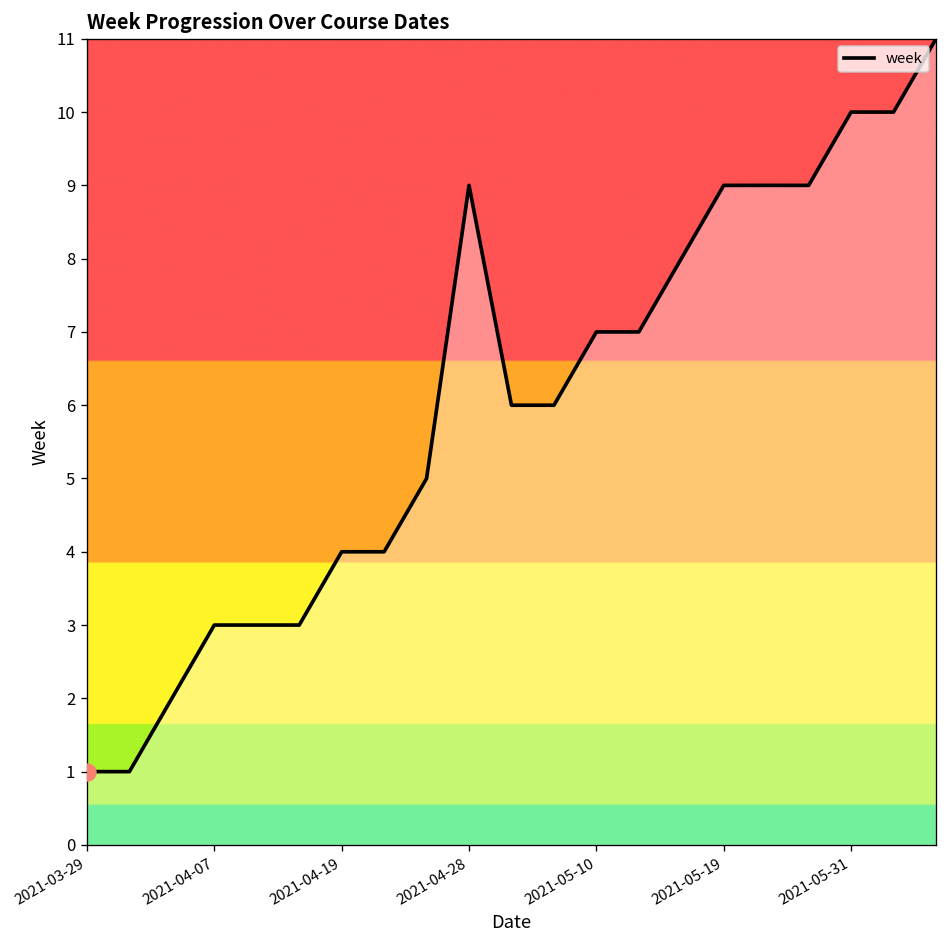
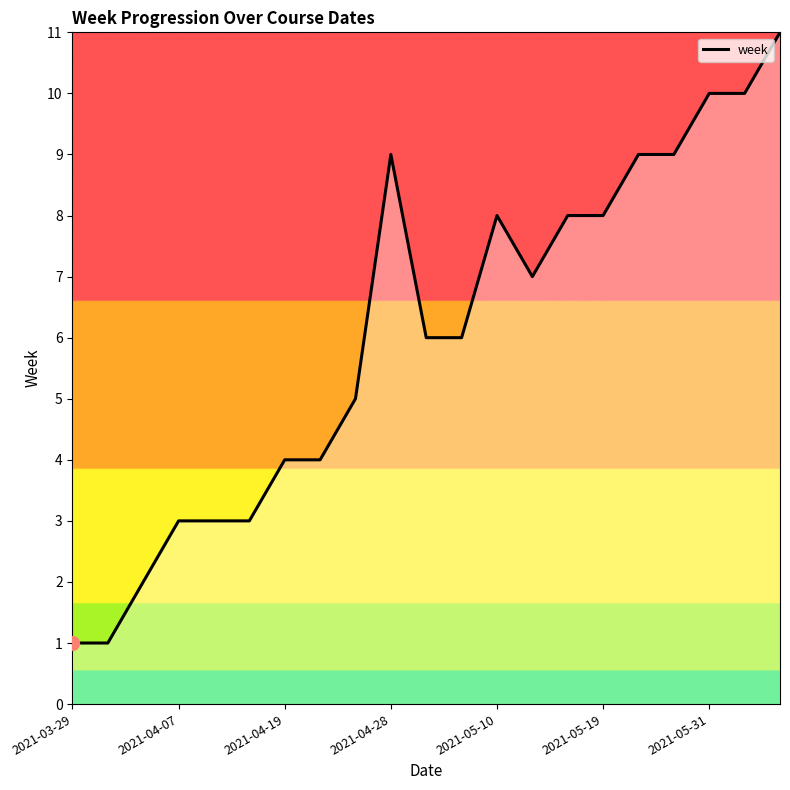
week, 2021-05-10: 7 -> 8
week, 2021-05-19: 9 -> 8
